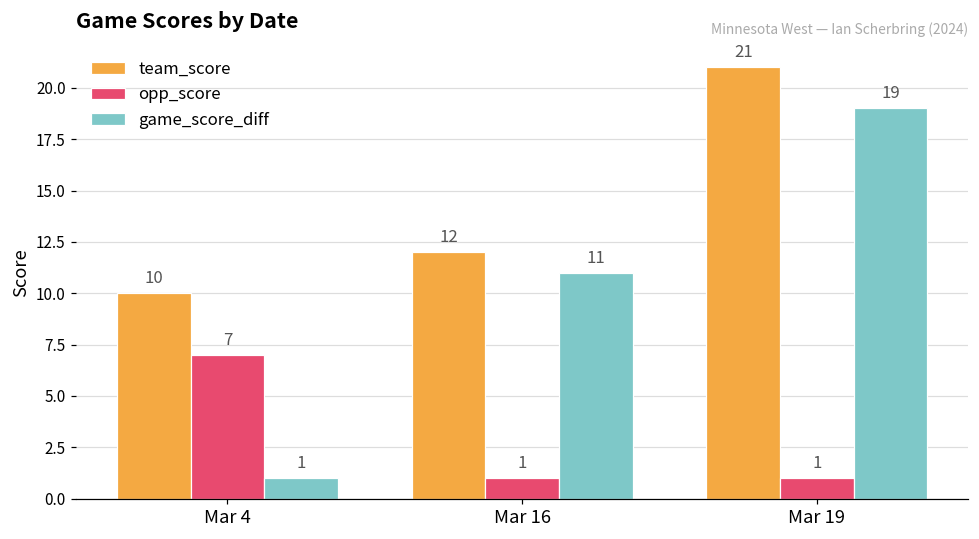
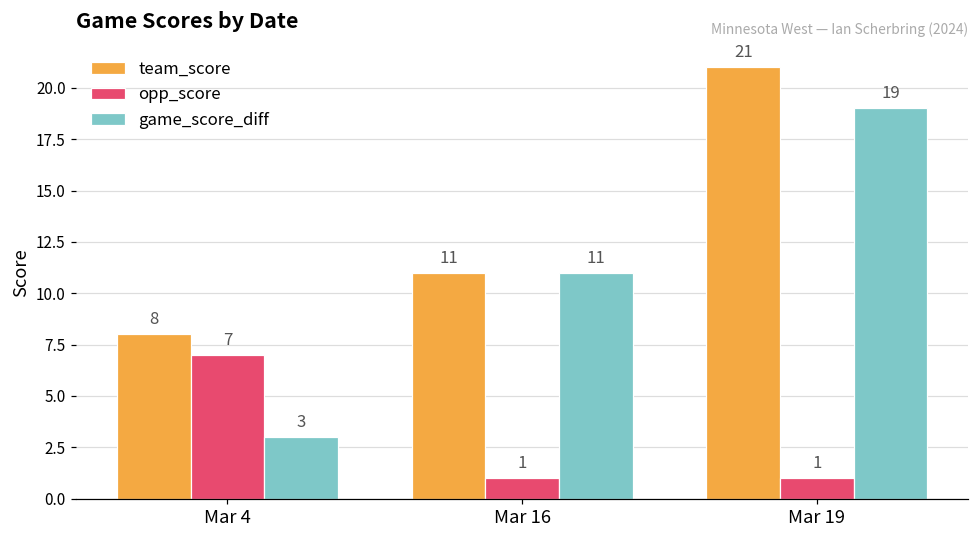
team_score, Mar 4: 10 -> 8
game_score_diff, Mar 4: 1 -> 3
team_score, Mar 16: 12 -> 11
